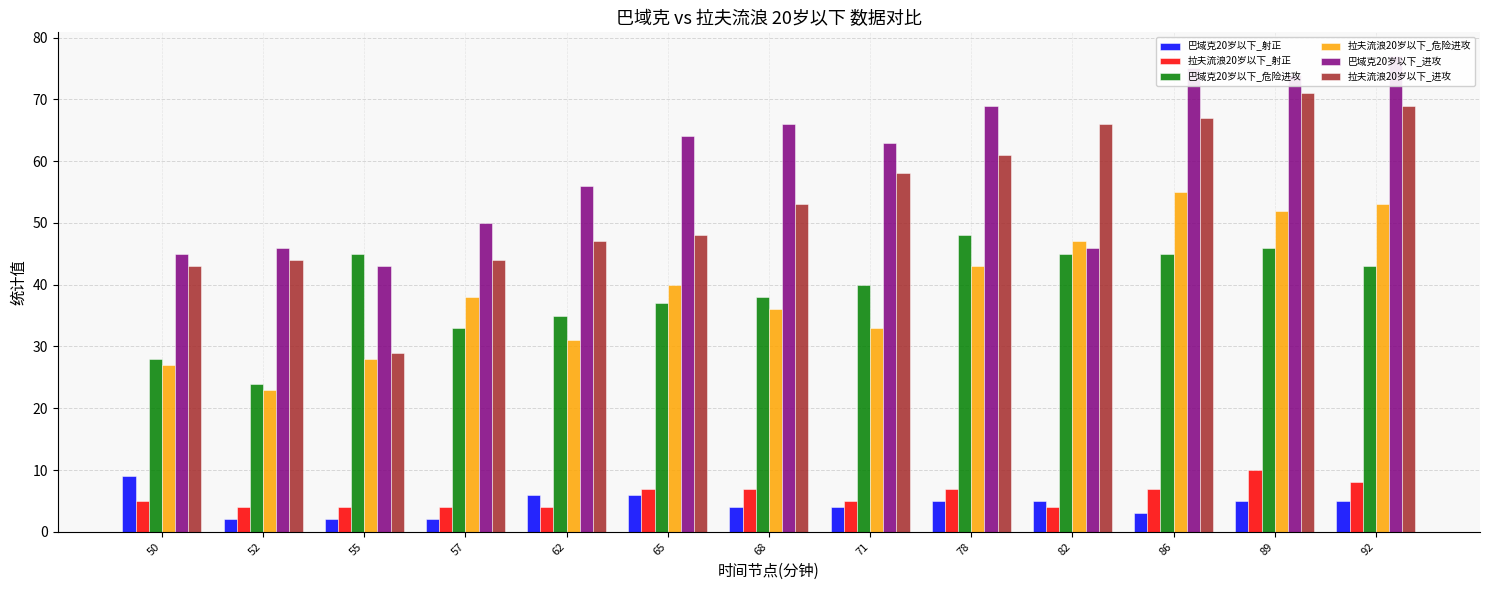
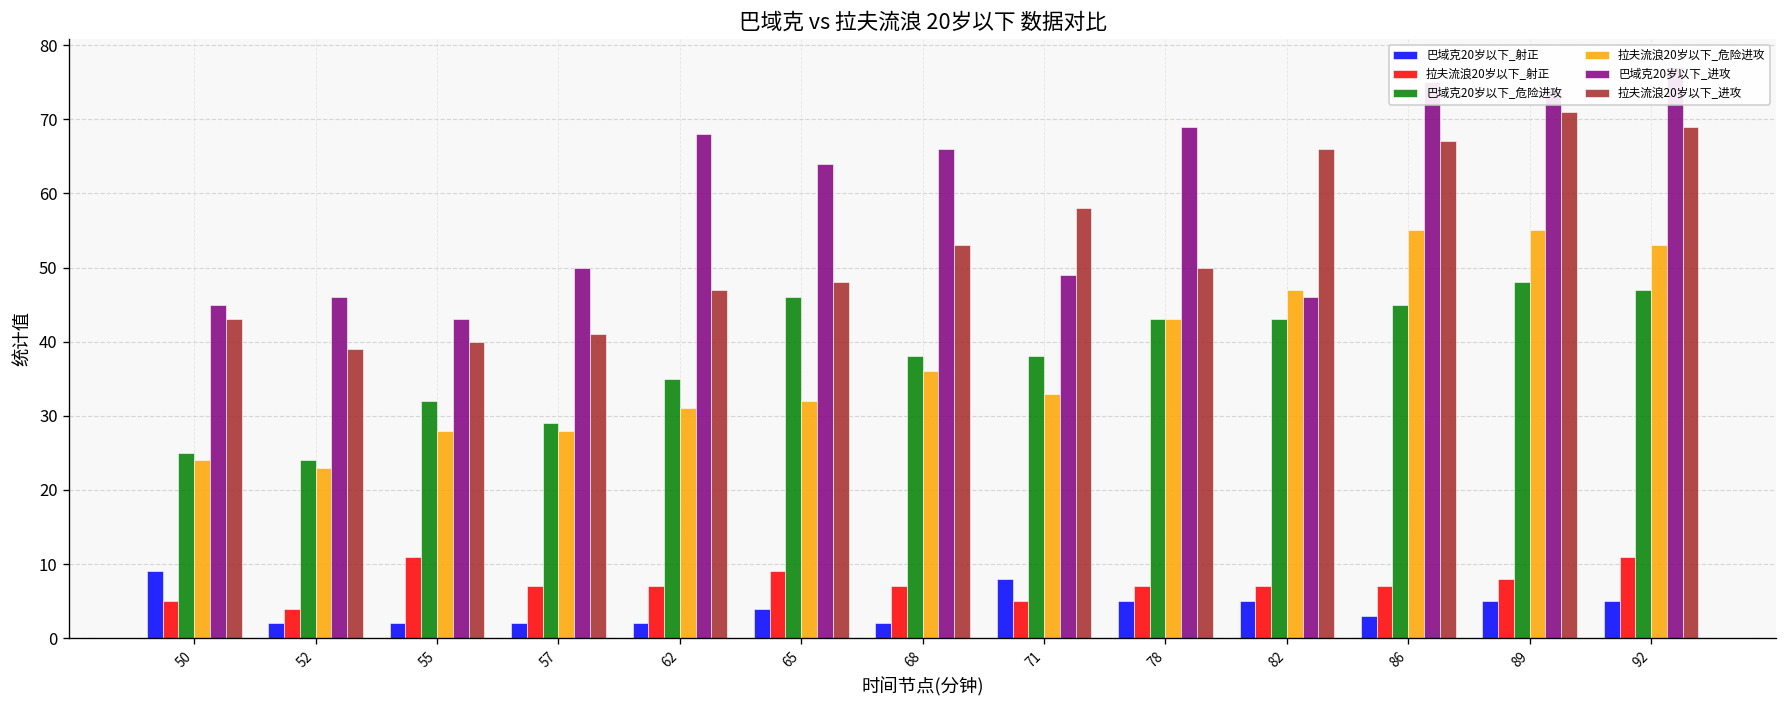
巴域克20岁以下_危险进攻, 50: 28 -> 25
拉夫流浪20岁以下_危险进攻, 50: 27 -> 24
拉夫流浪20岁以下_进攻, 52: 44 -> 39
拉夫流浪20岁以下_射正, 55: 4 -> 11
巴域克20岁以下_危险进攻, 55: 45 -> 32
拉夫流浪20岁以下_进攻, 55: 29 -> 40
拉夫流浪20岁以下_射正, 57: 4 -> 7
巴域克20岁以下_危险进攻, 57: 33 -> 29
拉夫流浪20岁以下_危险进攻, 57: 38 -> 28
拉夫流浪20岁以下_进攻, 57: 44 -> 41
巴域克20岁以下_射正, 62: 6 -> 2
拉夫流浪20岁以下_射正, 62: 4 -> 7
巴域克20岁以下_进攻, 62: 56 -> 68
巴域克20岁以下_射正, 65: 6 -> 4
拉夫流浪20岁以下_射正, 65: 7 -> 9
巴域克20岁以下_危险进攻, 65: 37 -> 46
拉夫流浪20岁以下_危险进攻, 65: 40 -> 32
巴域克20岁以下_射正, 68: 4 -> 2
巴域克20岁以下_射正, 71: 4 -> 8
巴域克20岁以下_危险进攻, 71: 40 -> 38
巴域克20岁以下_进攻, 71: 63 -> 49
巴域克20岁以下_危险进攻, 78: 48 -> 43
拉夫流浪20岁以下_进攻, 78: 61 -> 50
拉夫流浪20岁以下_射正, 82: 4 -> 7
巴域克20岁以下_危险进攻, 82: 45 -> 43
拉夫流浪20岁以下_射正, 89: 10 -> 8
巴域克20岁以下_危险进攻, 89: 46 -> 48
拉夫流浪20岁以下_危险进攻, 89: 52 -> 55
拉夫流浪20岁以下_射正, 92: 8 -> 11
巴域克20岁以下_危险进攻, 92: 43 -> 47
